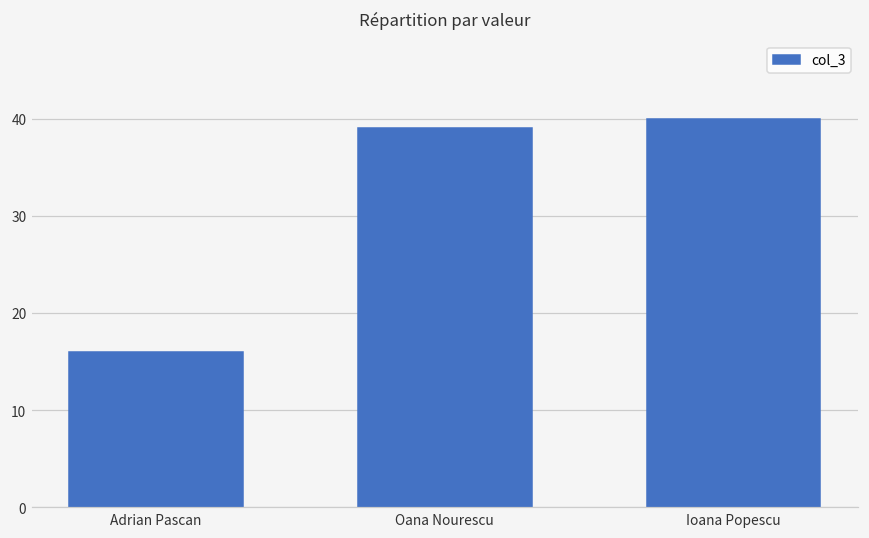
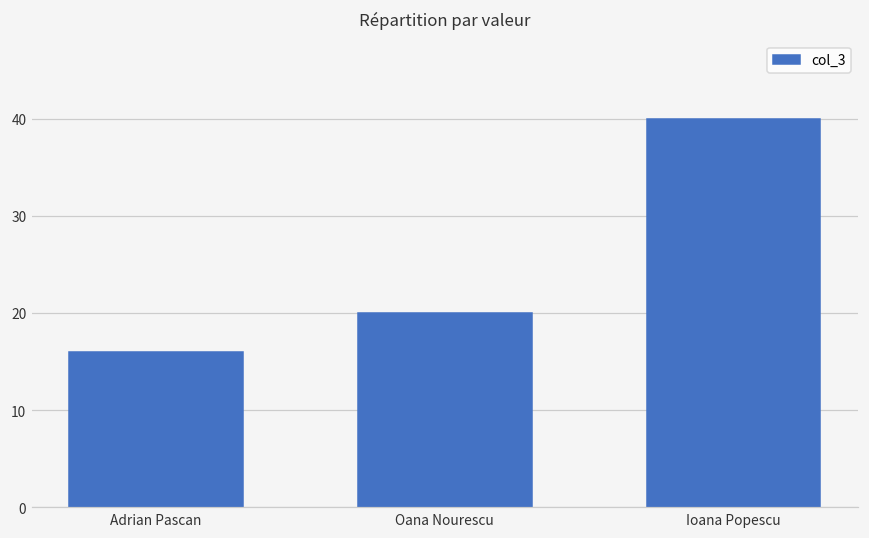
Oana Nourescu: 39 -> 20
